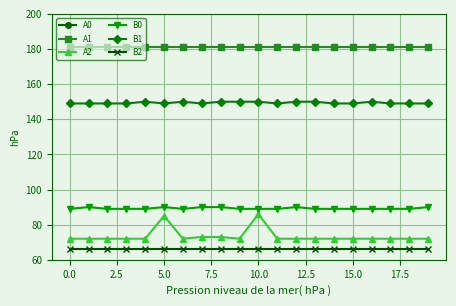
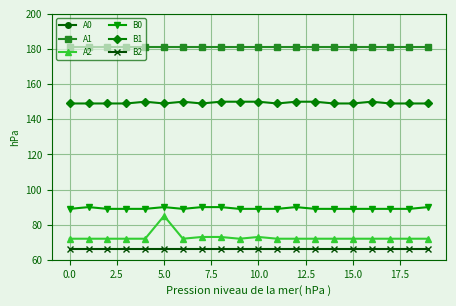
A2, 10.0: 86 -> 73
